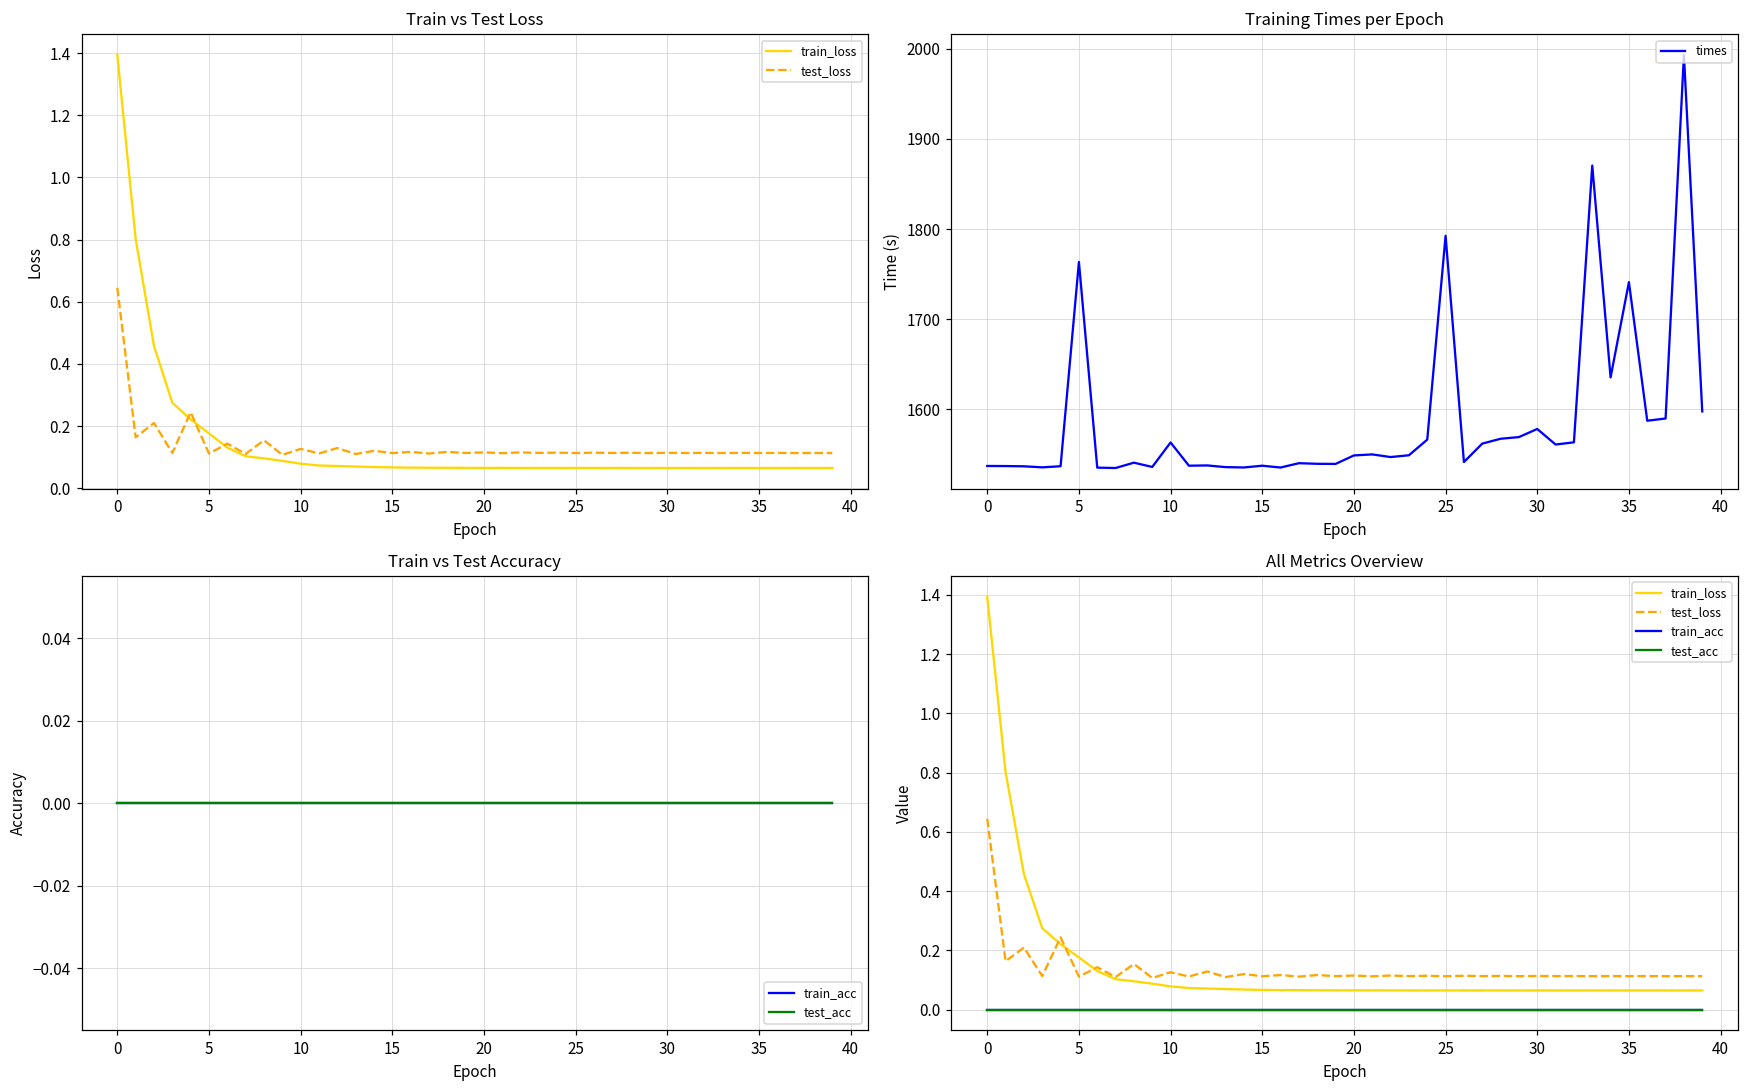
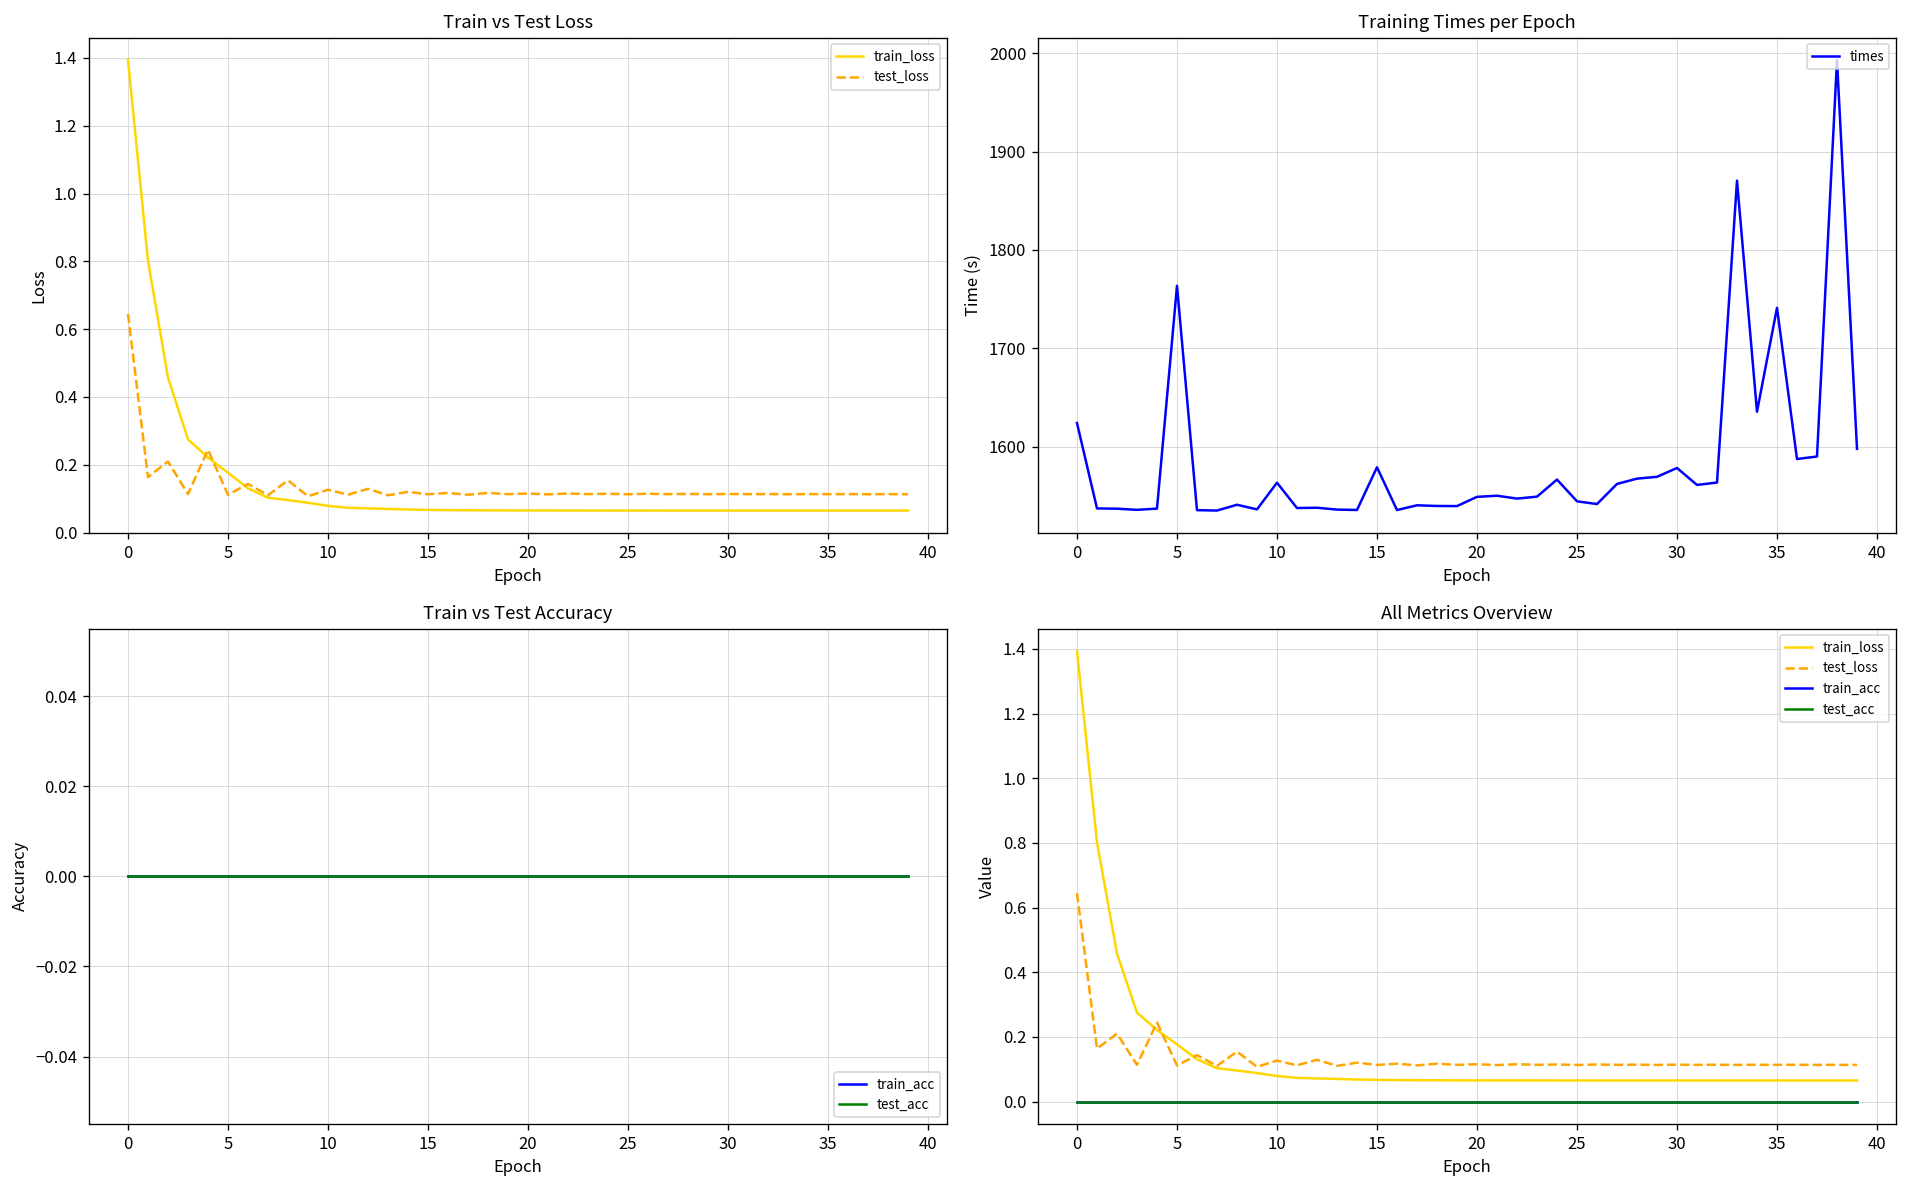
Training Times per Epoch, 0: 1540 -> 1620
Training Times per Epoch, 15: 1540 -> 1580
Training Times per Epoch, 25: 1790 -> 1540
